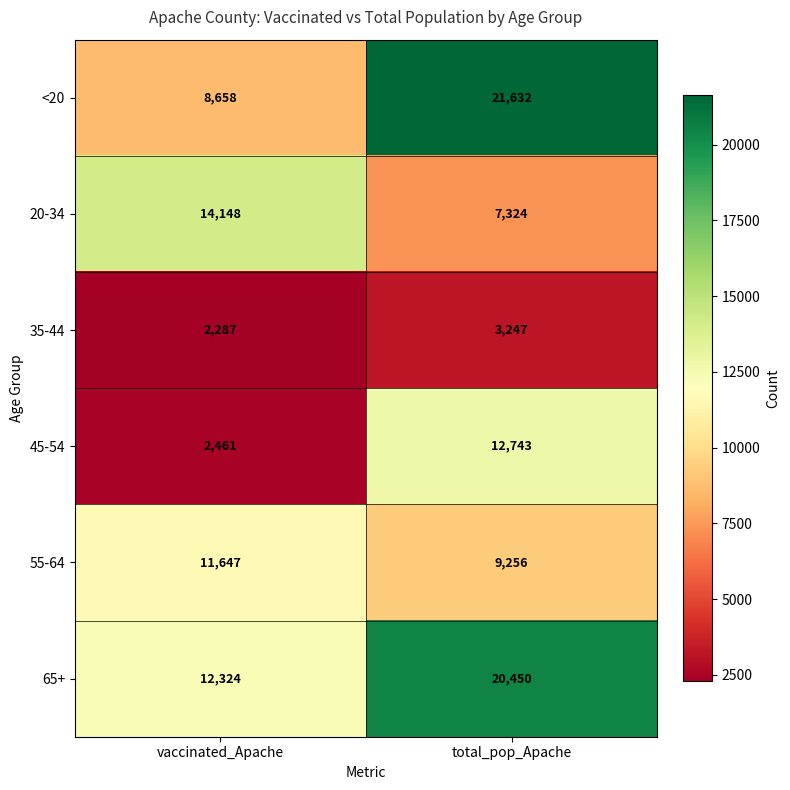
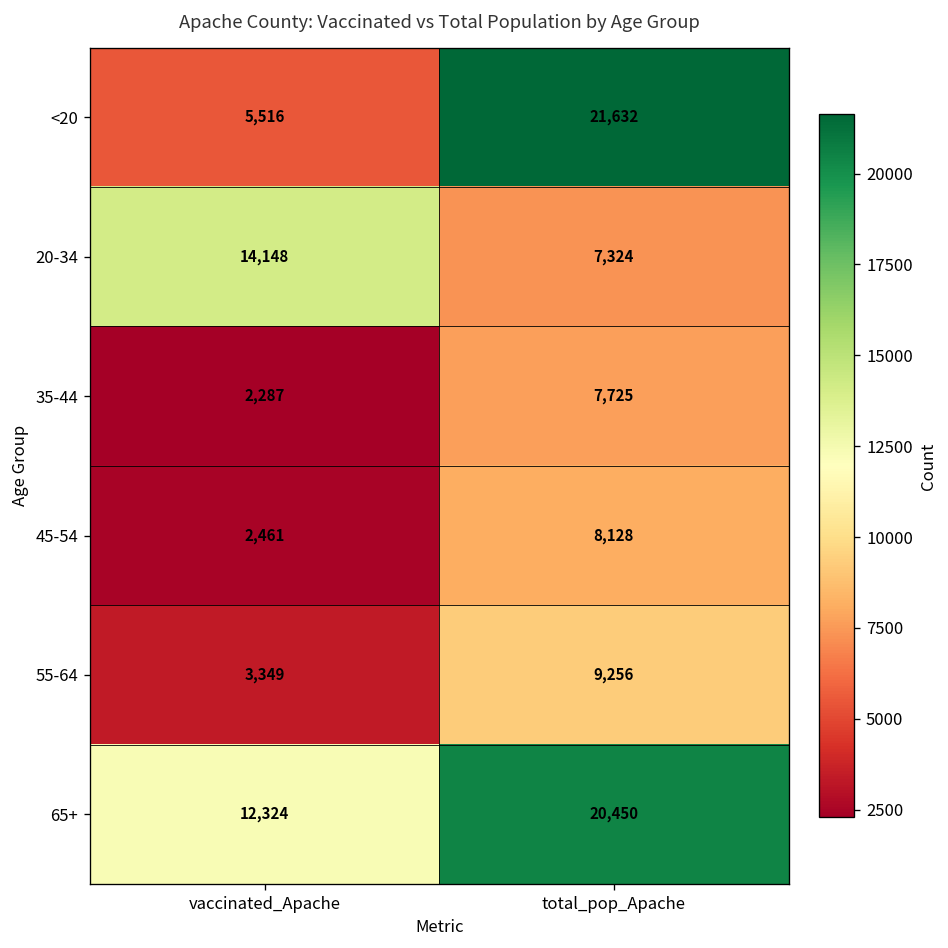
<20, vaccinated_Apache: 8,658 -> 5,516
35-44, total_pop_Apache: 3,247 -> 7,725
45-54, total_pop_Apache: 12,743 -> 8,128
55-64, vaccinated_Apache: 11,647 -> 3,349
